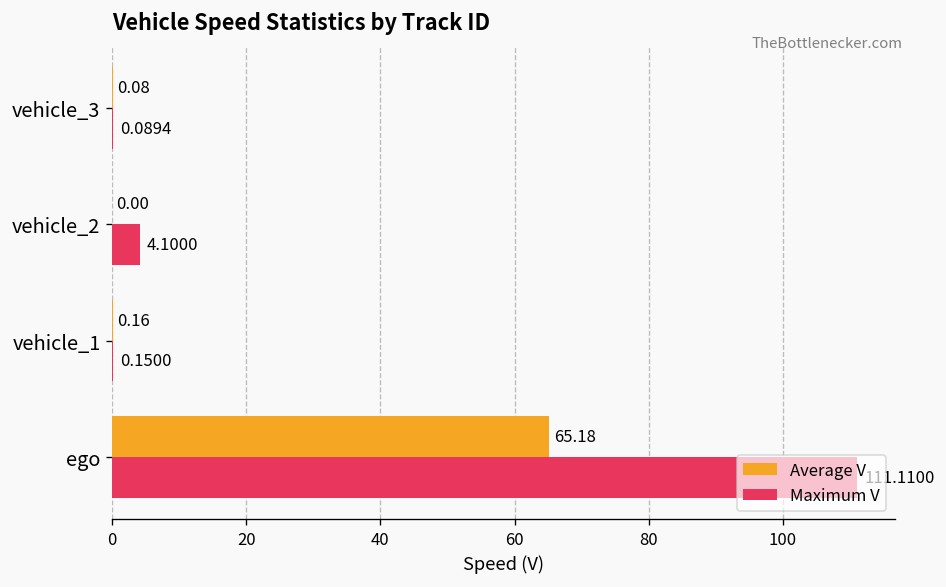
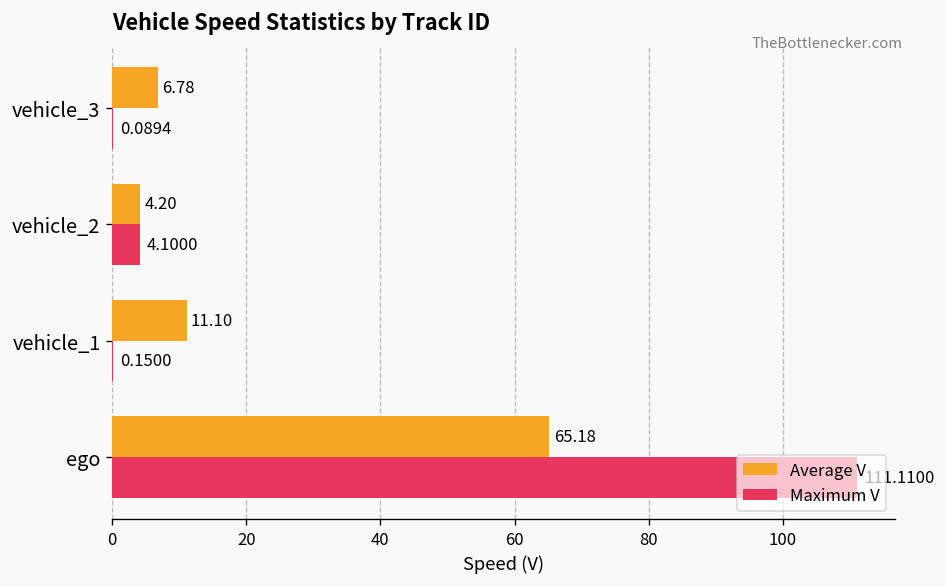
Average V, vehicle_3: 0.08 -> 6.78
Average V, vehicle_2: 0.00 -> 4.20
Average V, vehicle_1: 0.16 -> 11.10
